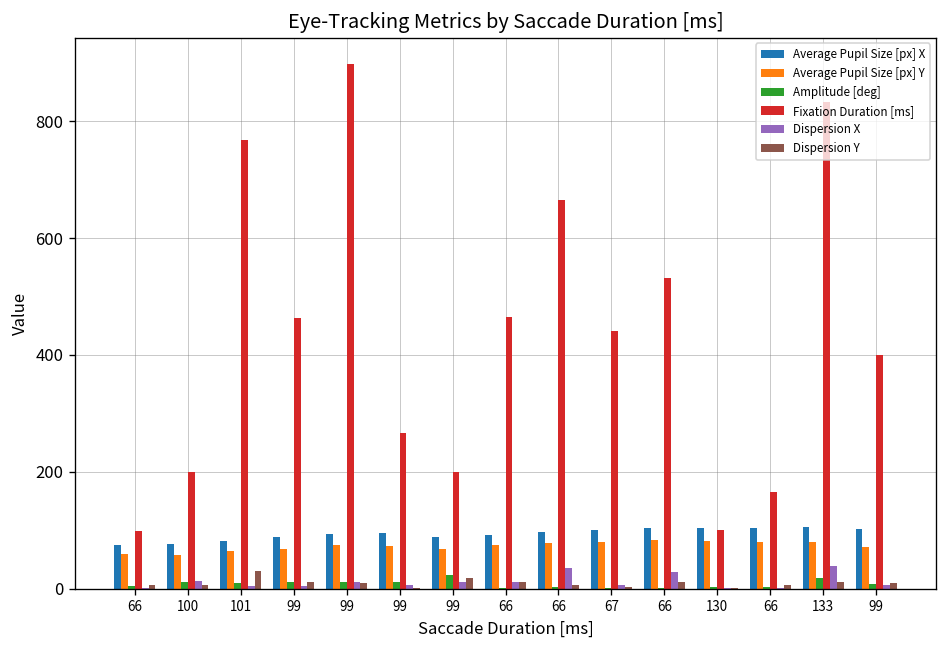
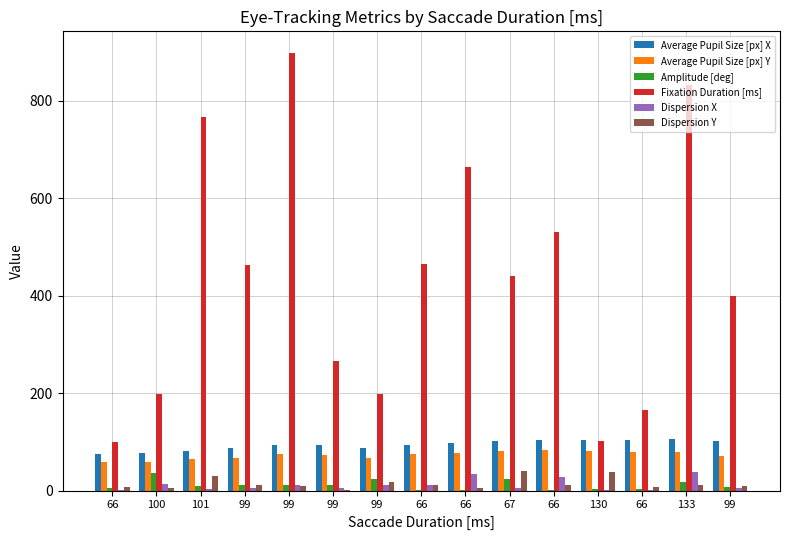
Amplitude [deg], 100: 10 -> 40
Amplitude [deg], 67: 0 -> 20
Dispersion Y, 67: 0 -> 40
Dispersion Y, 130: 0 -> 40
